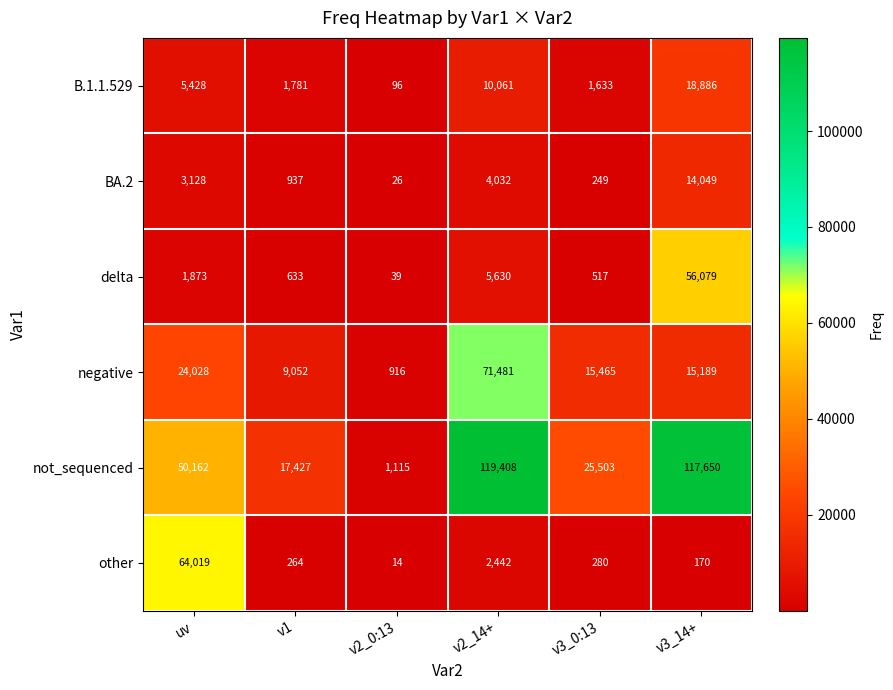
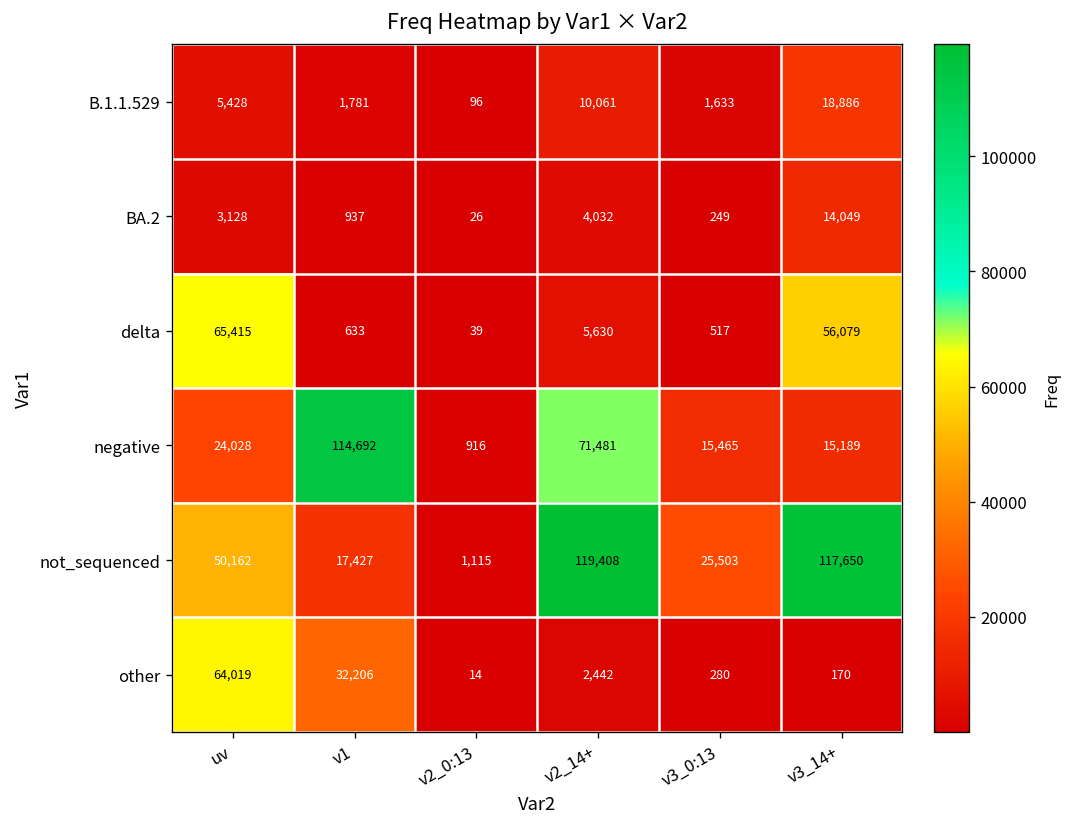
delta, uv: 1,873 -> 65,415
negative, v1: 9,052 -> 114,692
other, v1: 264 -> 32,206
